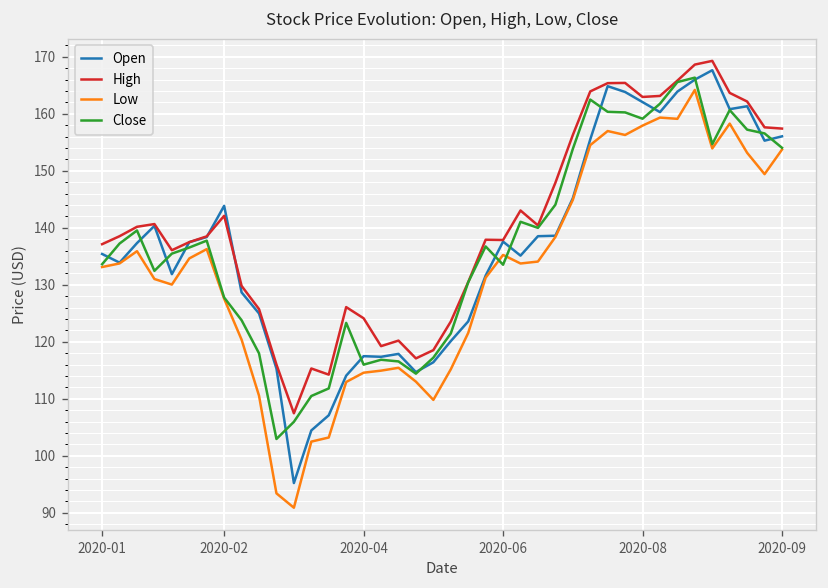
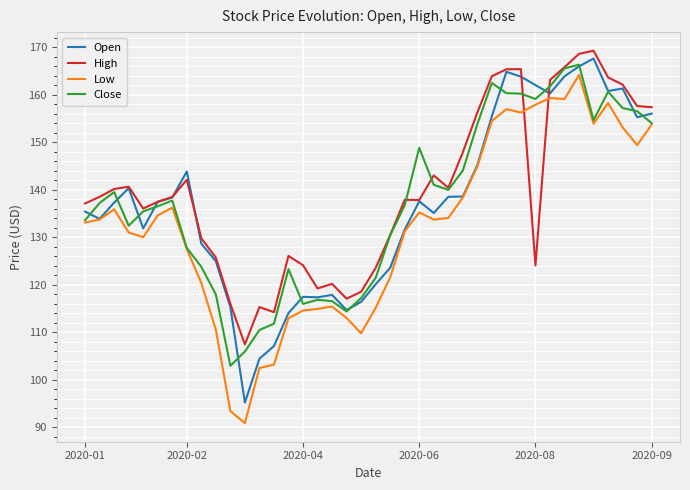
Close, 2020-06: 134 -> 149
High, 2020-08: 163 -> 124
